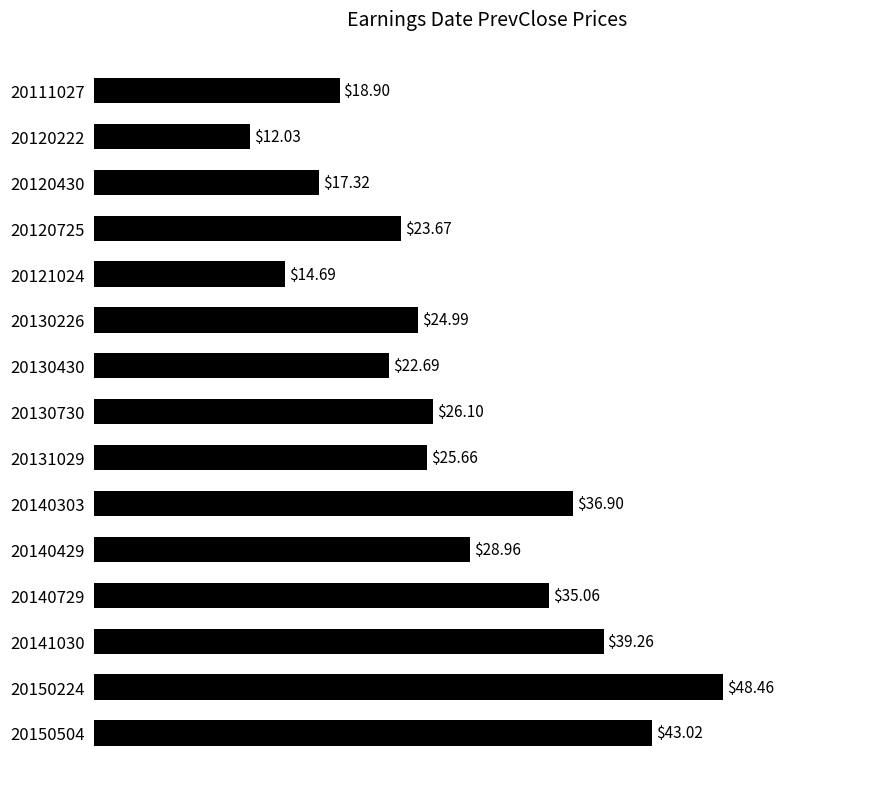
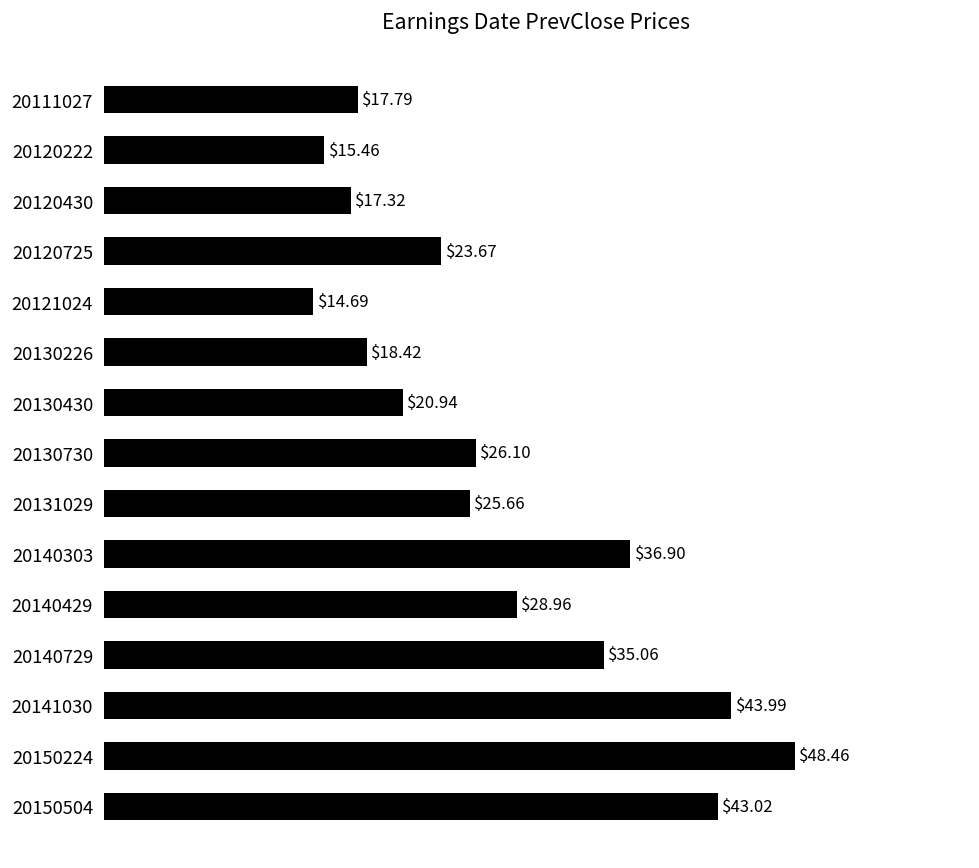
20111027: $18.90 -> $17.79
20120222: $12.03 -> $15.46
20130226: $24.99 -> $18.42
20130430: $22.69 -> $20.94
20141030: $39.26 -> $43.99
